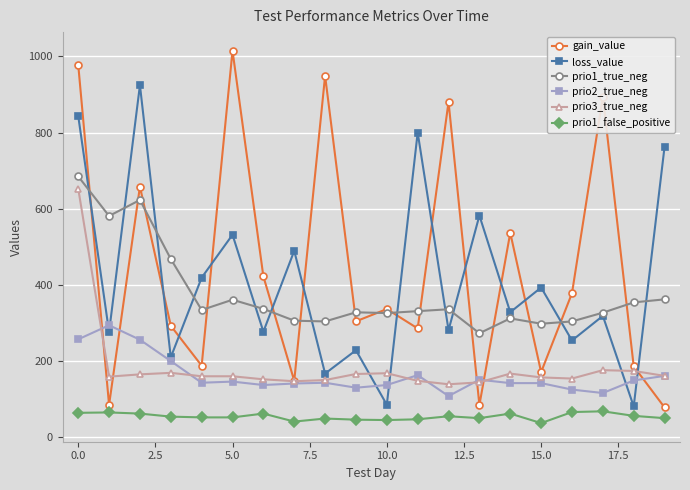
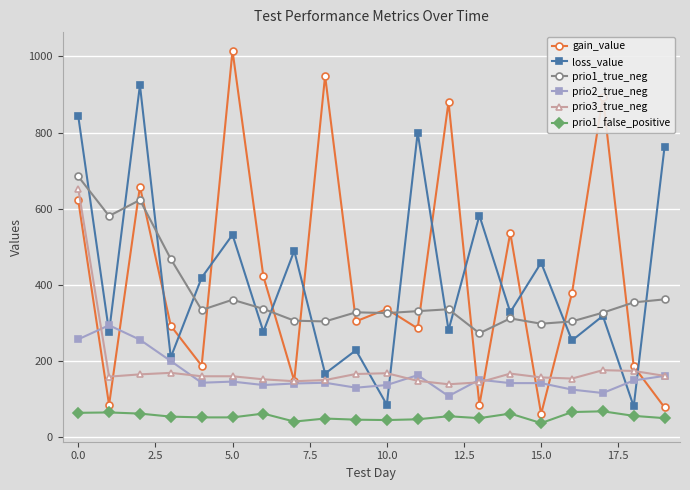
gain_value, 0.0: 980 -> 620
gain_value, 15.0: 170 -> 60
loss_value, 15.0: 390 -> 460
